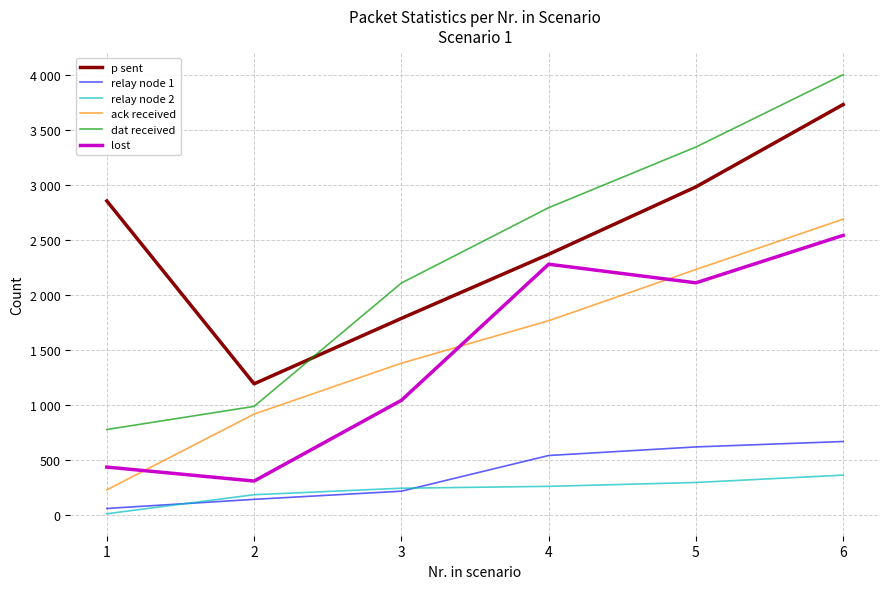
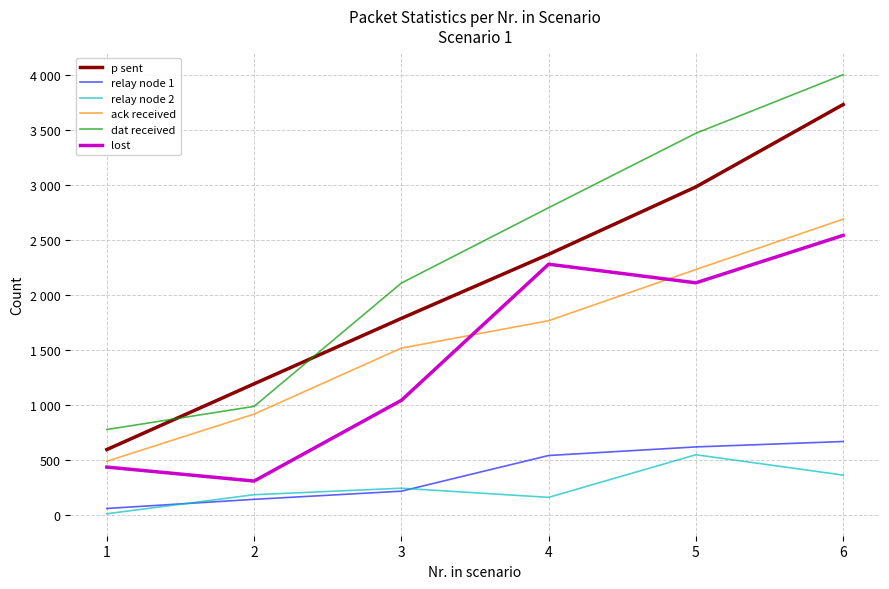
p sent, 1: 2850 -> 600
ack received, 1: 230 -> 490
ack received, 3: 1380 -> 1520
relay node 2, 4: 260 -> 160
relay node 2, 5: 300 -> 550
dat received, 5: 3340 -> 3470
